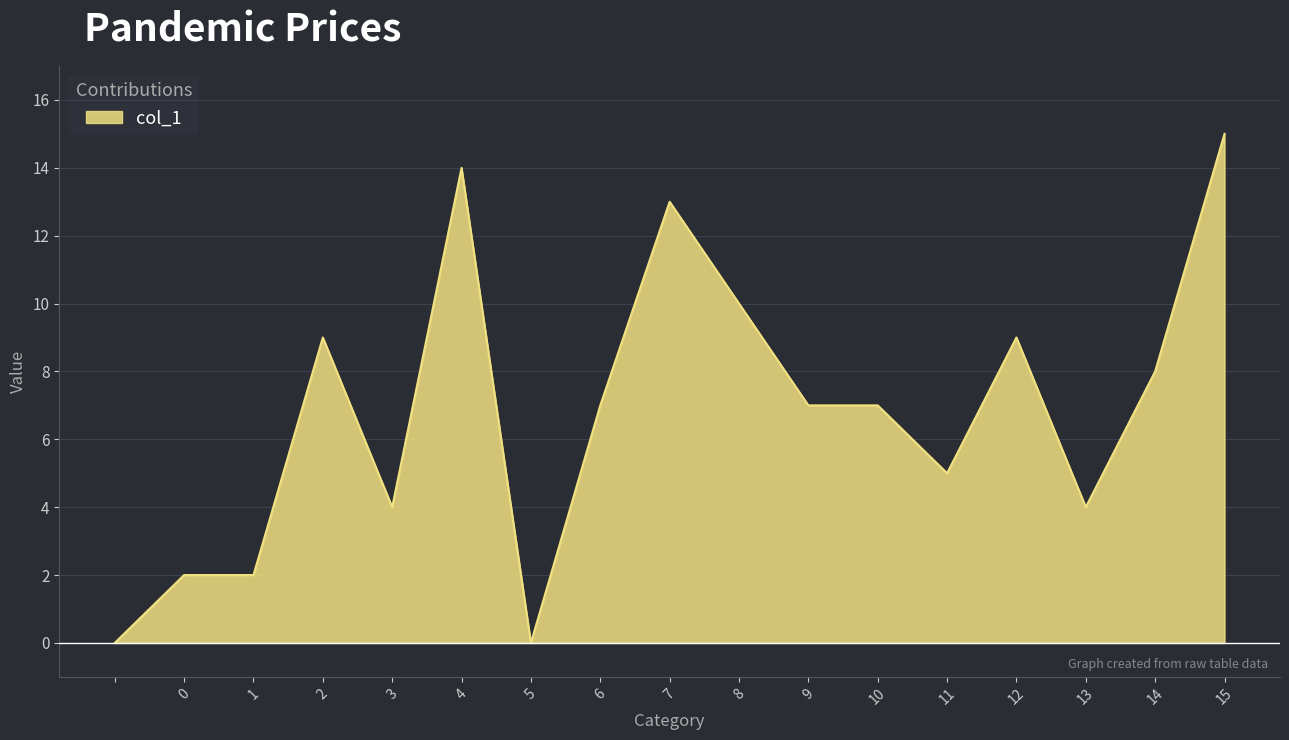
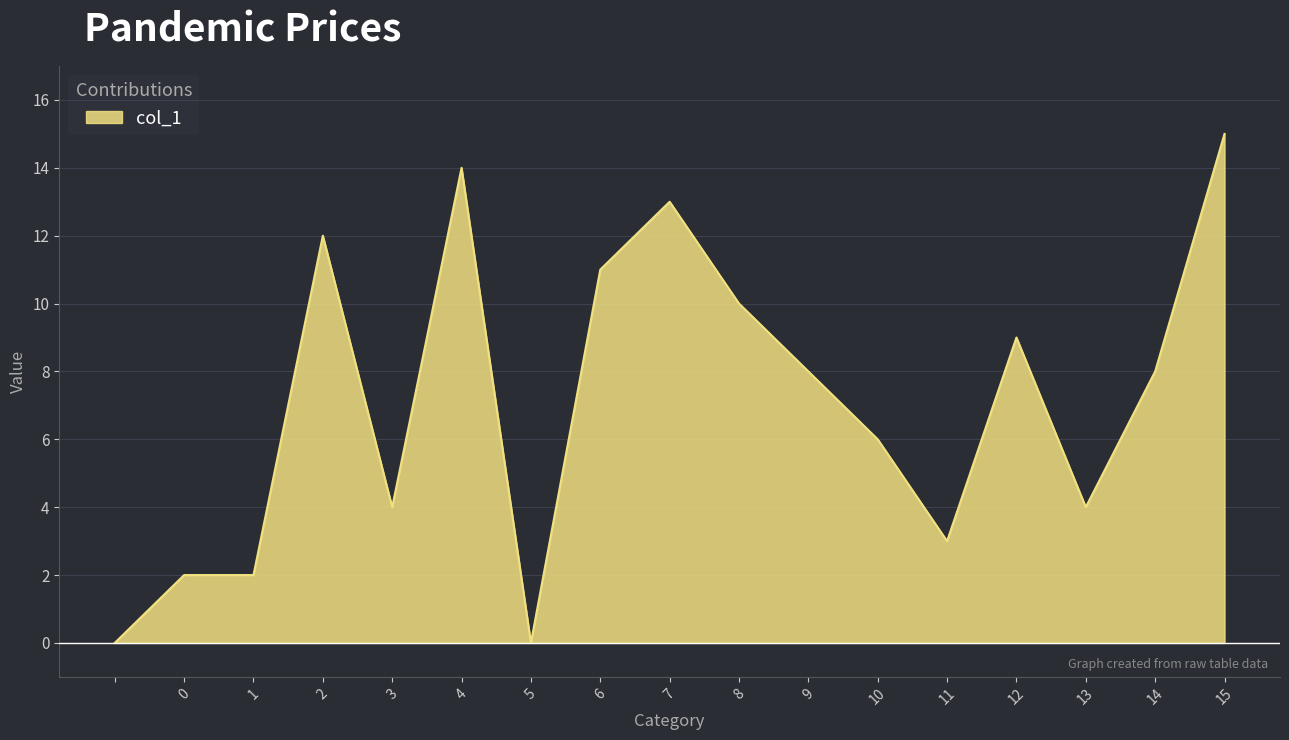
2: 9 -> 12
6: 7 -> 11
9: 7 -> 8
10: 7 -> 6
11: 5 -> 3
